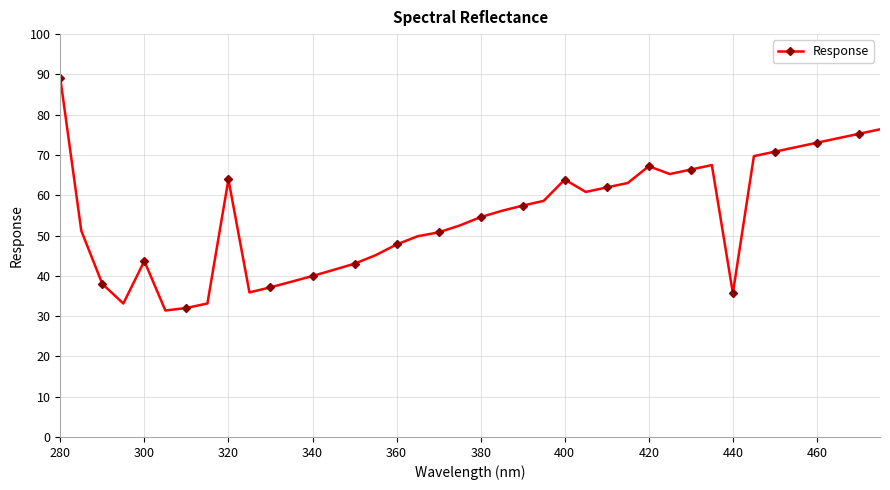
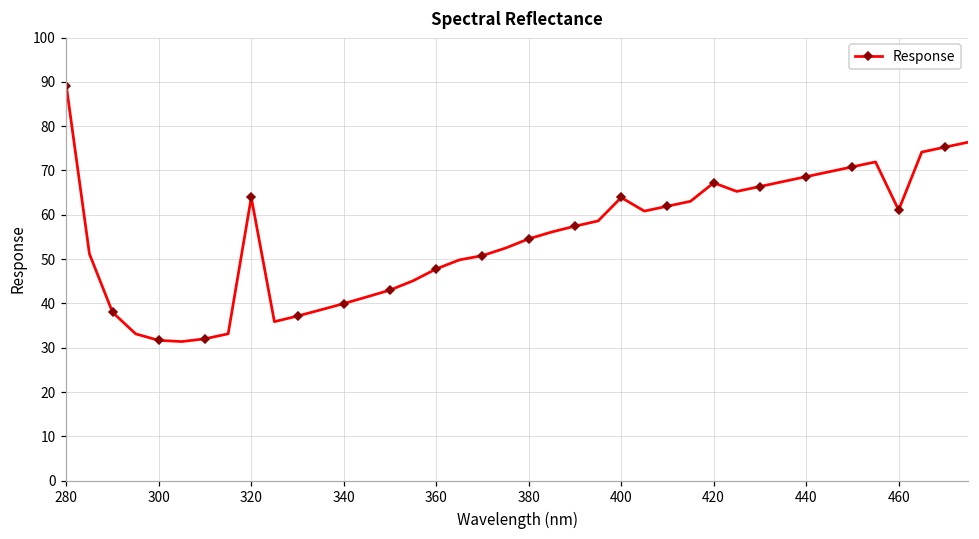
300: 44 -> 32
440: 36 -> 69
460: 73 -> 61
